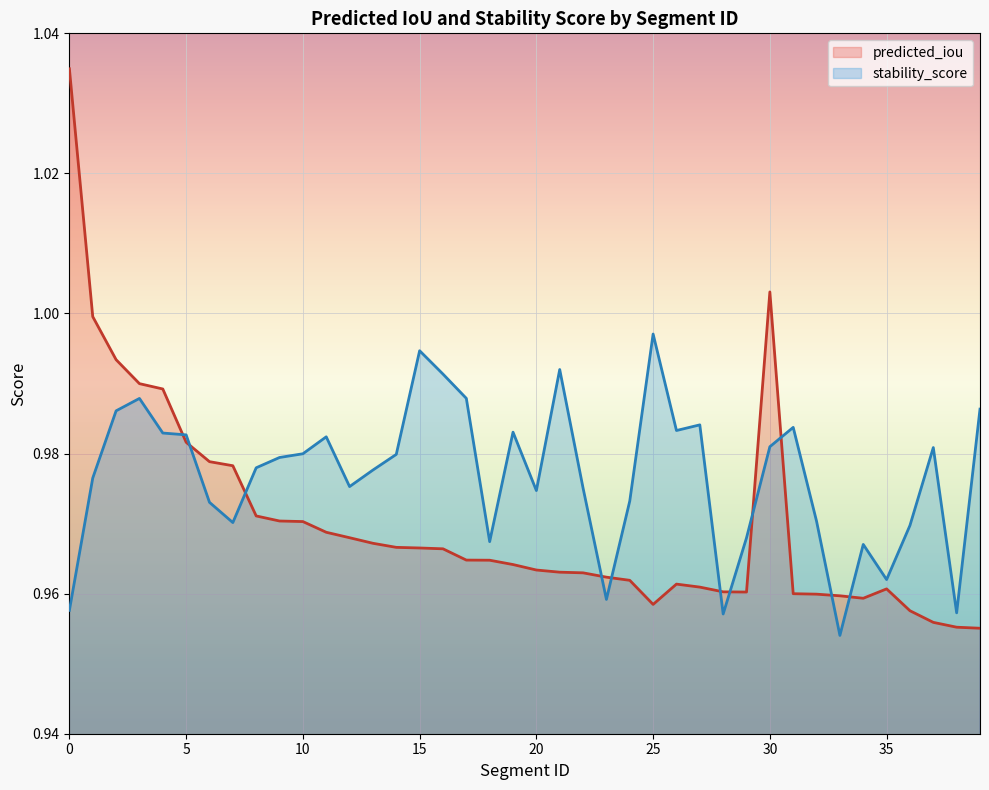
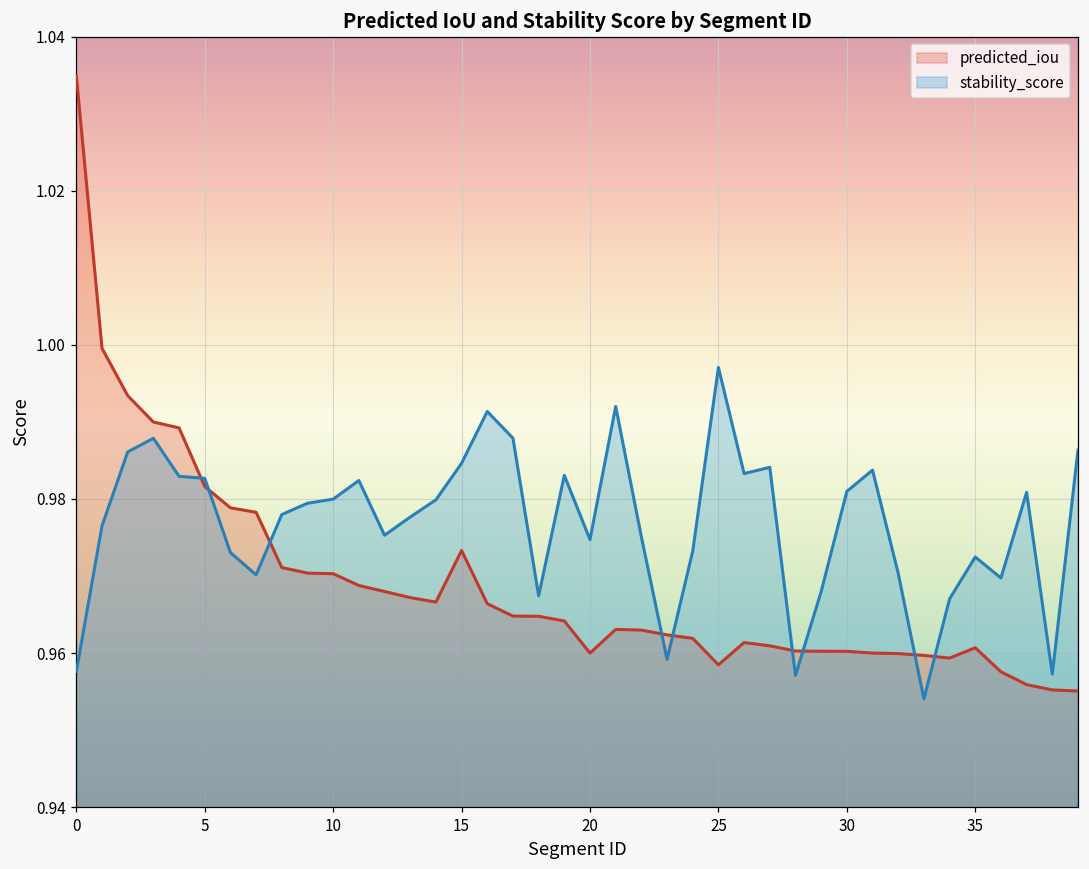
predicted_iou, 15: 0.967 -> 0.973
stability_score, 15: 0.995 -> 0.985
predicted_iou, 20: 0.963 -> 0.960
predicted_iou, 30: 1.003 -> 0.960
stability_score, 35: 0.962 -> 0.972
